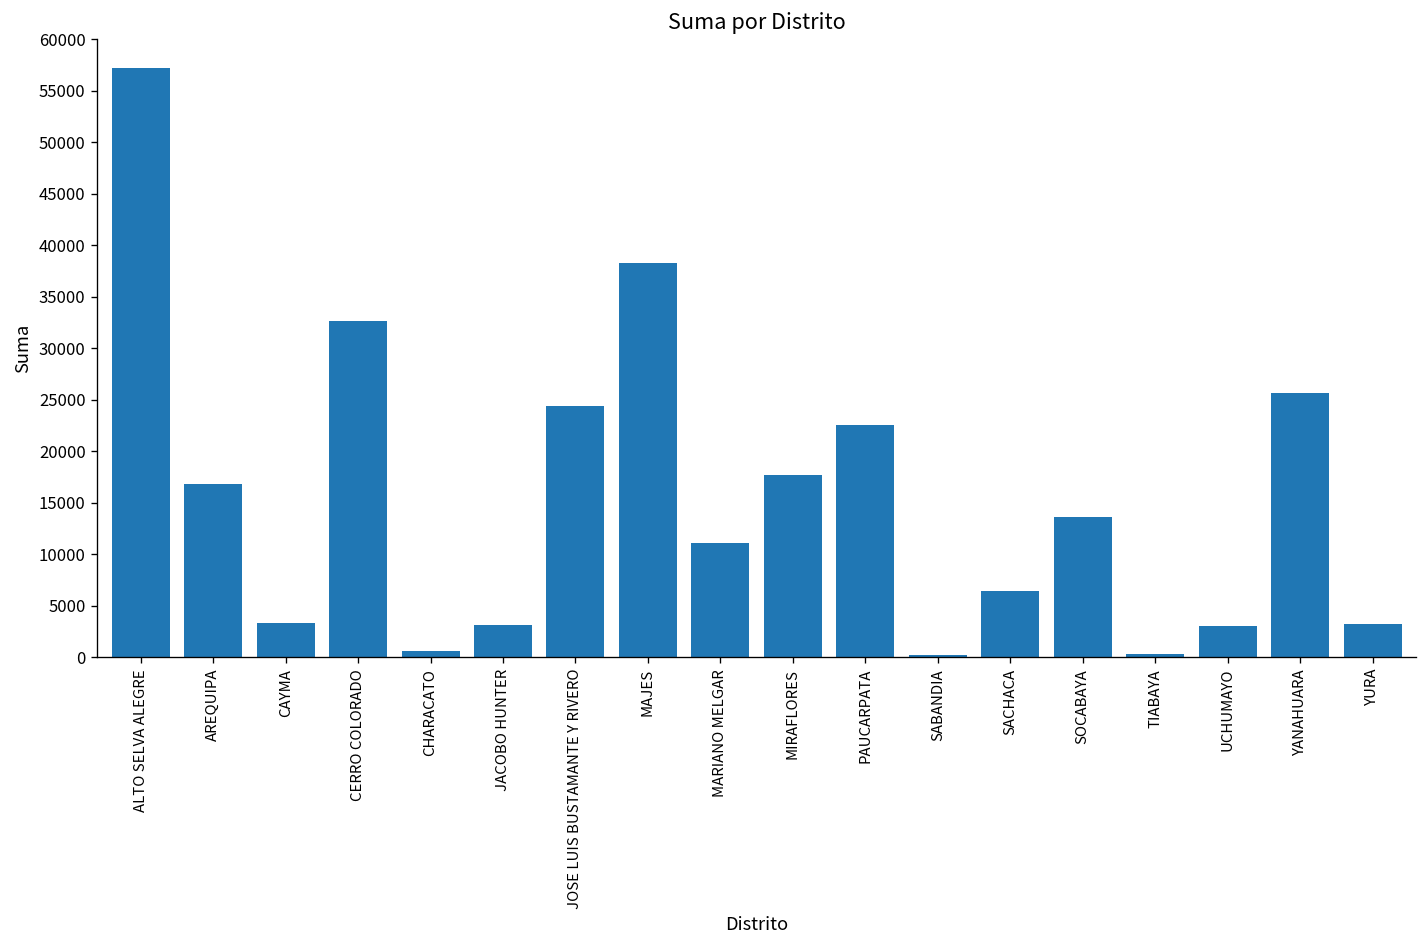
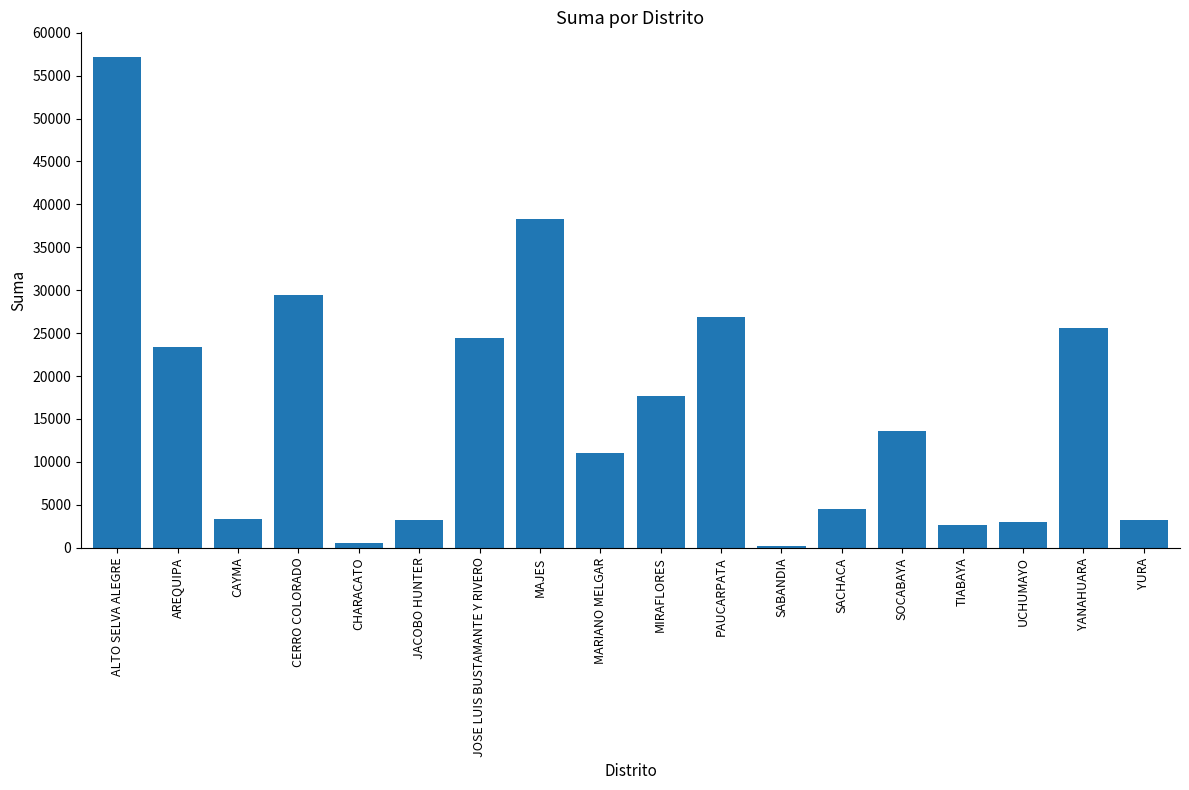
AREQUIPA: 17000 -> 23000
CERRO COLORADO: 33000 -> 29000
PAUCARPATA: 23000 -> 27000
SACHACA: 6000 -> 5000
TIABAYA: 0 -> 3000
